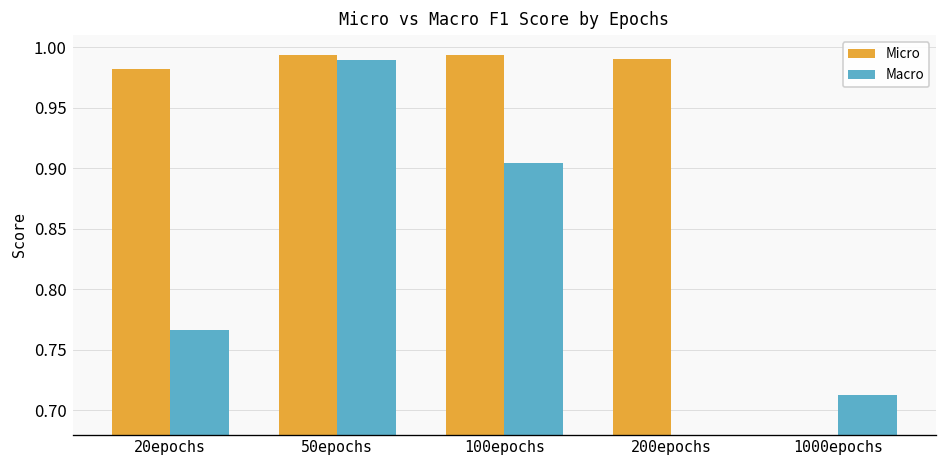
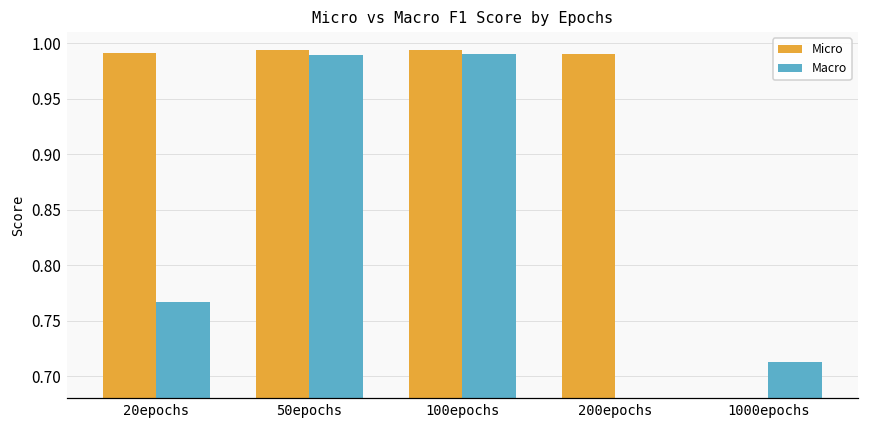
Micro, 20epochs: 0.982 -> 0.991
Macro, 100epochs: 0.905 -> 0.990
